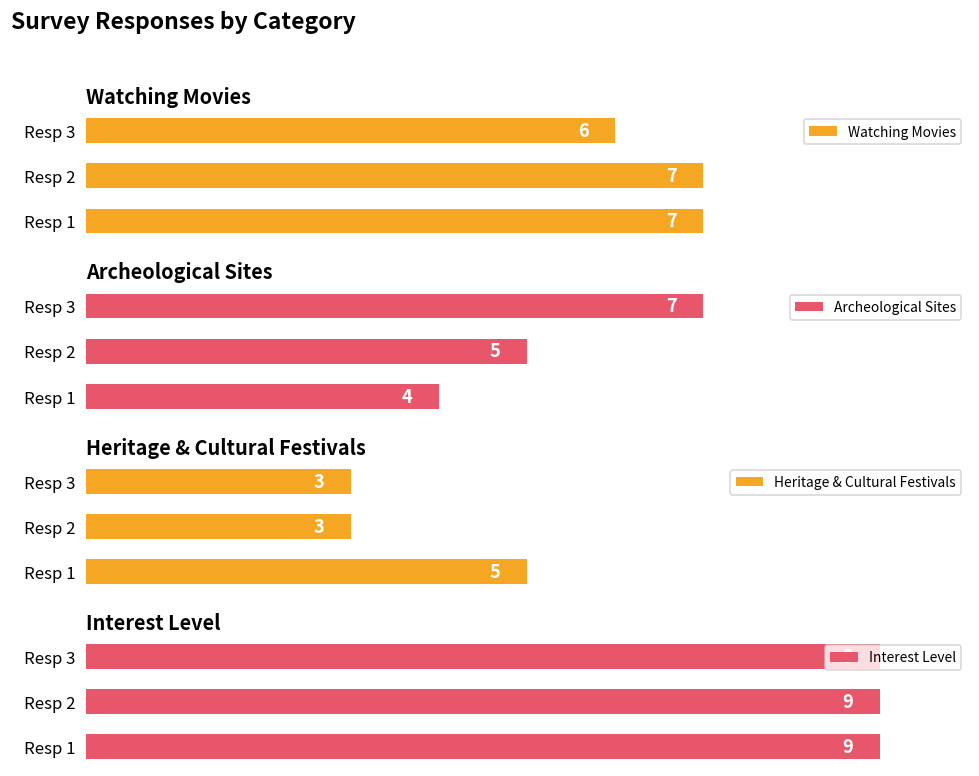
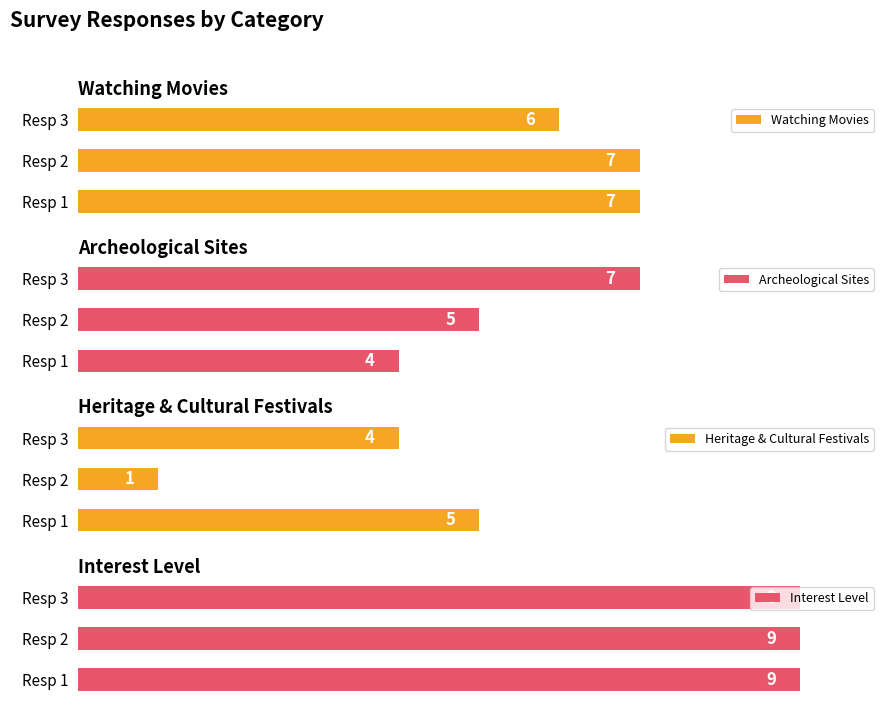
Heritage & Cultural Festivals, Resp 3: 3 -> 4
Heritage & Cultural Festivals, Resp 2: 3 -> 1
